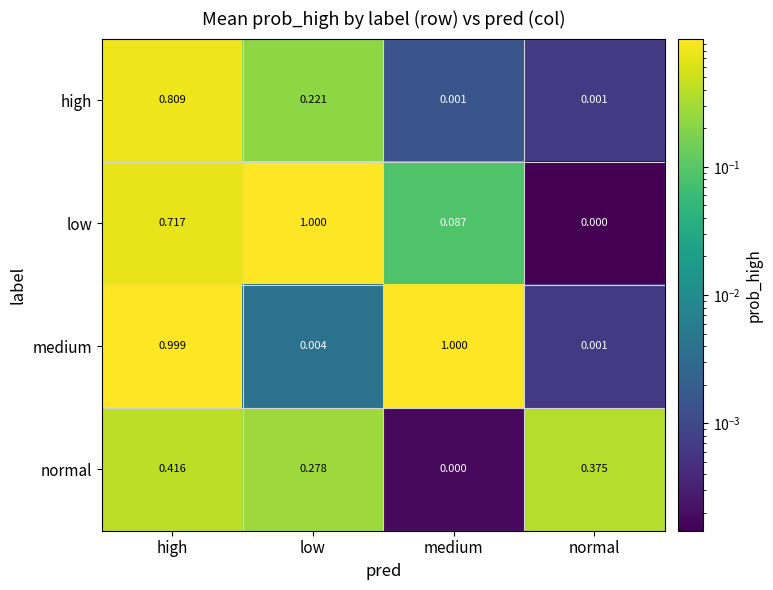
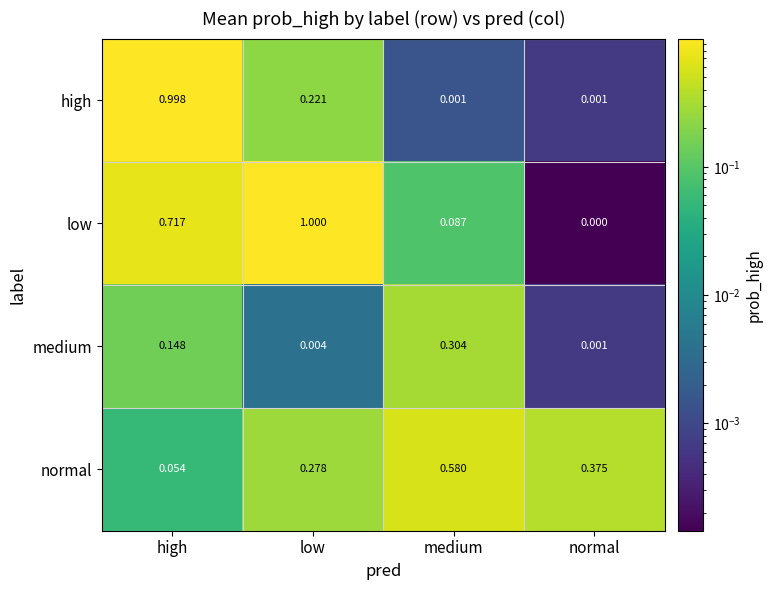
high, high: 0.809 -> 0.998
medium, high: 0.999 -> 0.148
medium, medium: 1.000 -> 0.304
normal, high: 0.416 -> 0.054
normal, medium: 0.000 -> 0.580
